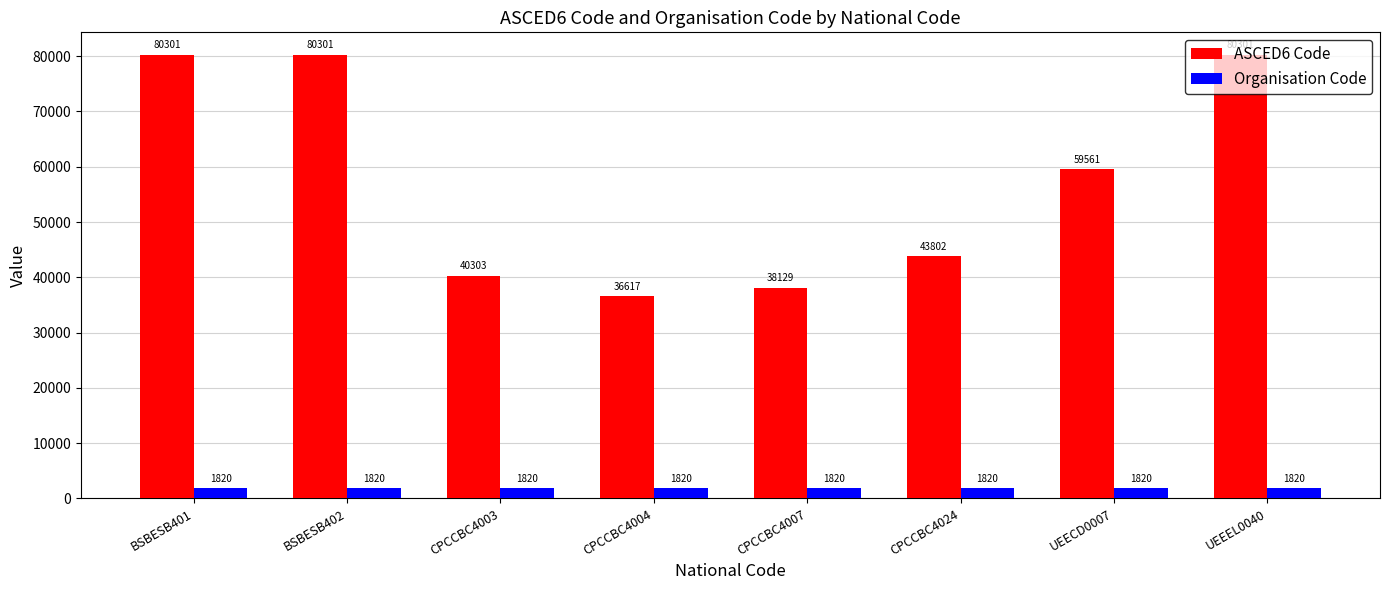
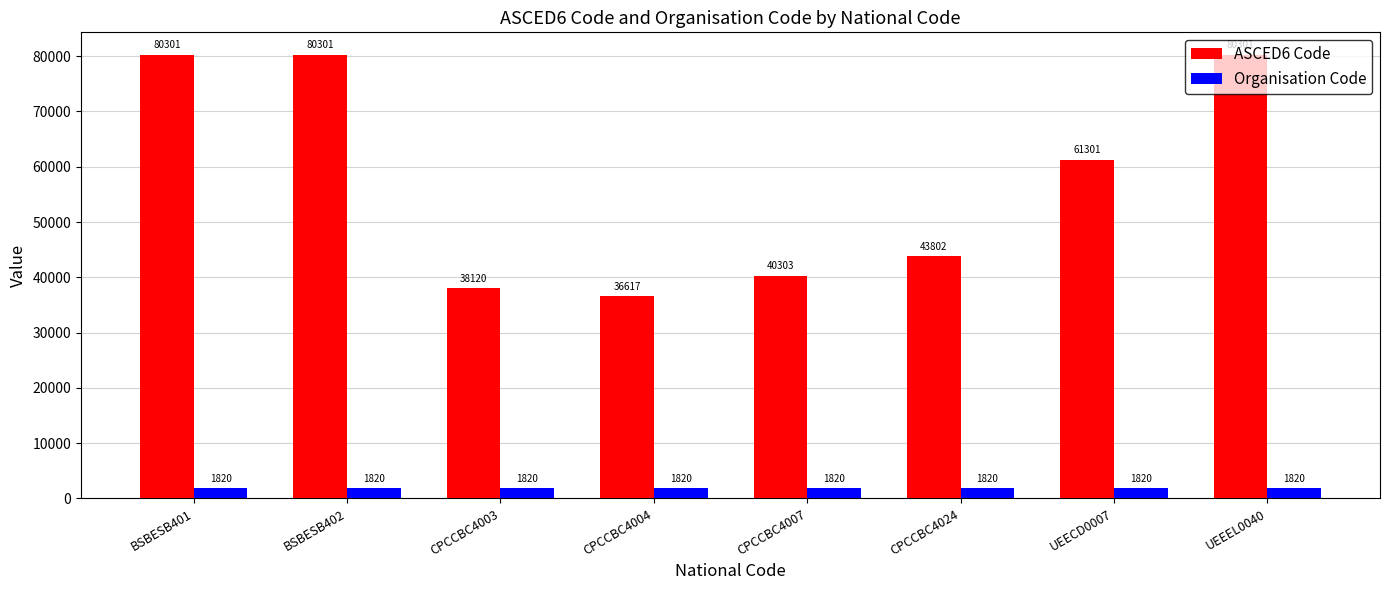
ASCED6 Code, CPCCBC4003: 40303 -> 38120
ASCED6 Code, CPCCBC4007: 38129 -> 40303
ASCED6 Code, UEECD0007: 59561 -> 61301
